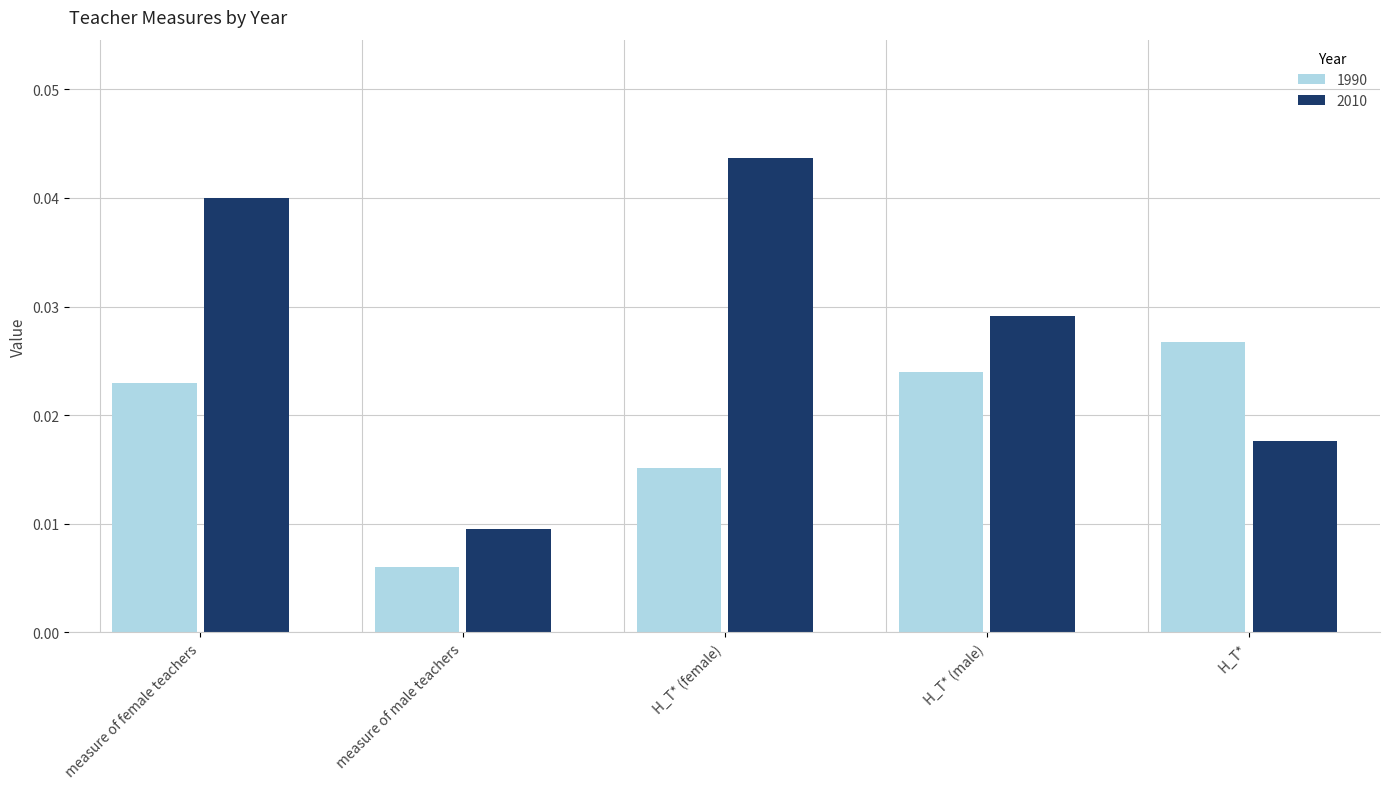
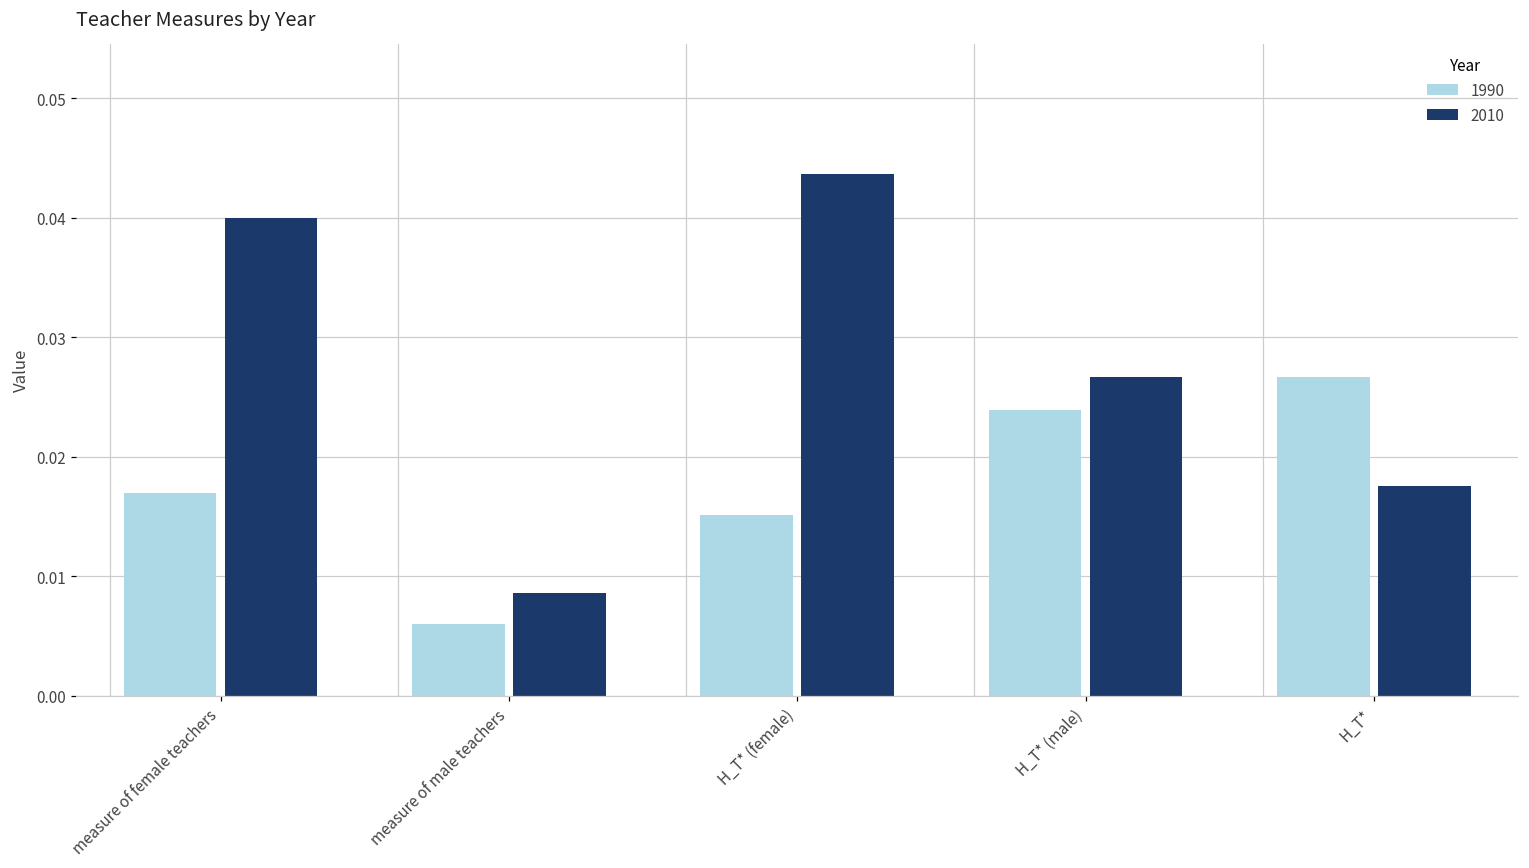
1990, measure of female teachers: 0.023 -> 0.017
2010, measure of male teachers: 0.0095 -> 0.0086
2010, H_T* (male): 0.0292 -> 0.0267
